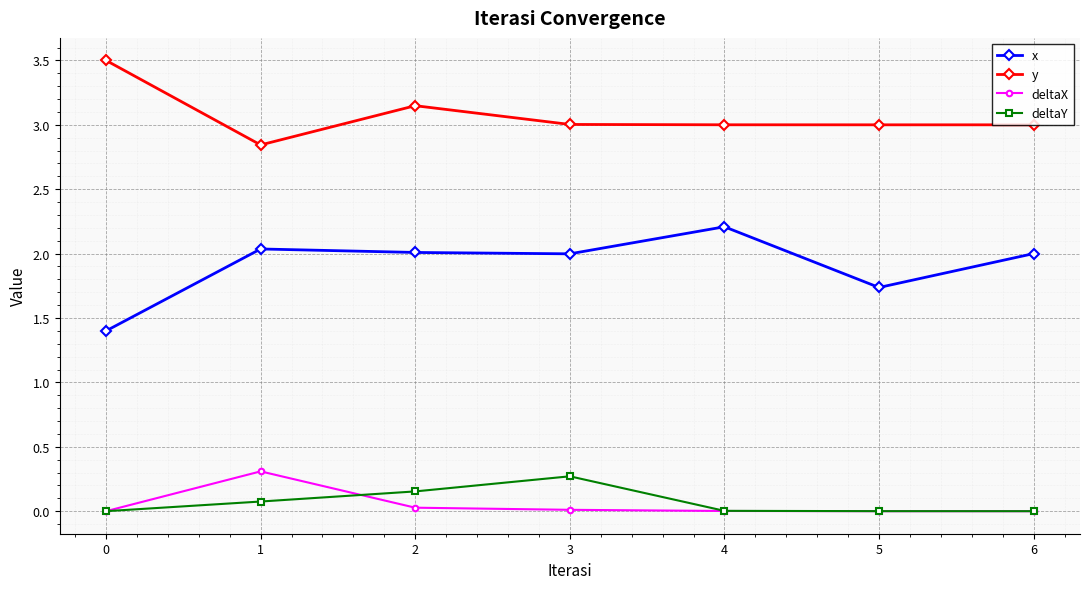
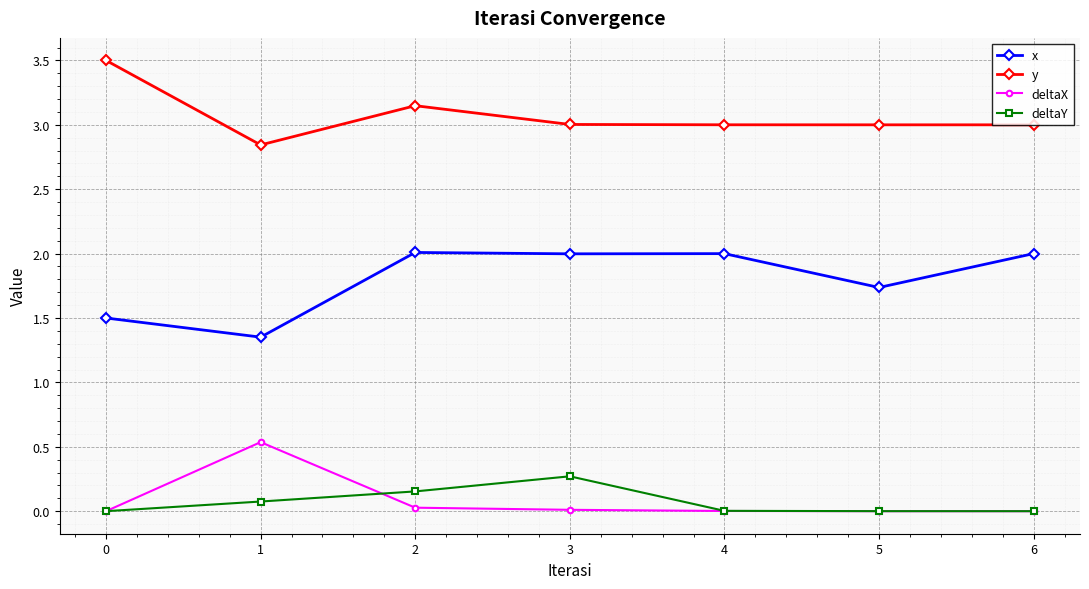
x, 0: 1.4 -> 1.5
x, 1: 2.04 -> 1.35
deltaX, 1: 0.31 -> 0.54
x, 4: 2.21 -> 2.00
